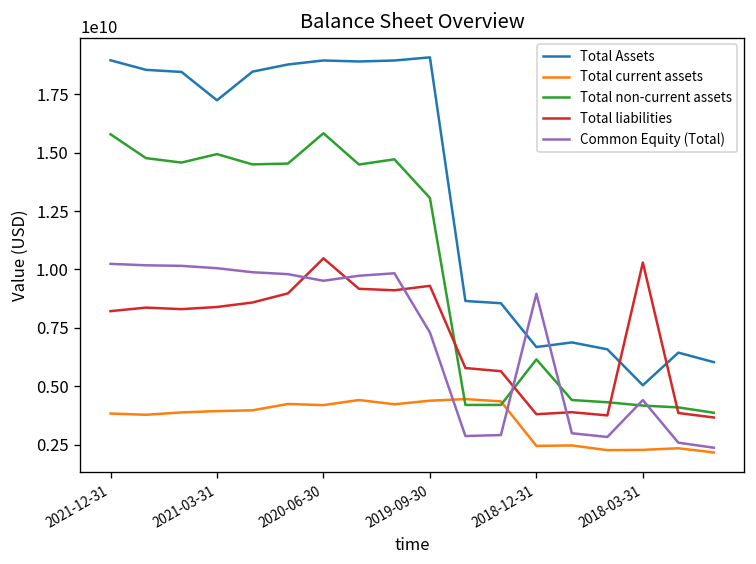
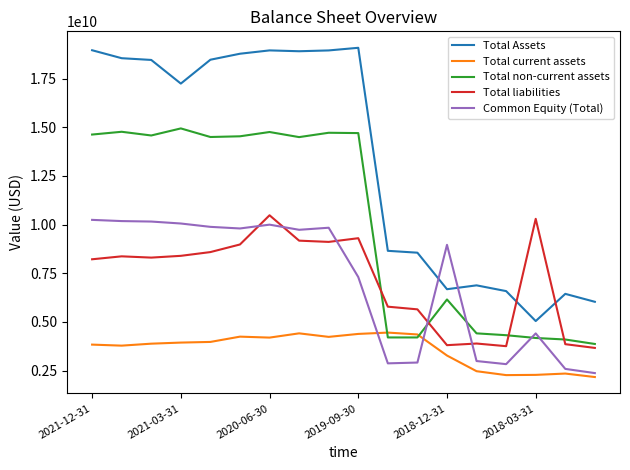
Total non-current assets, 2021-12-31: 15800000000 -> 14600000000
Total non-current assets, 2020-06-30: 15800000000 -> 14800000000
Common Equity (Total), 2020-06-30: 9500000000 -> 10000000000
Total non-current assets, 2019-09-30: 13100000000 -> 14700000000
Total current assets, 2018-12-31: 2400000000 -> 3300000000
